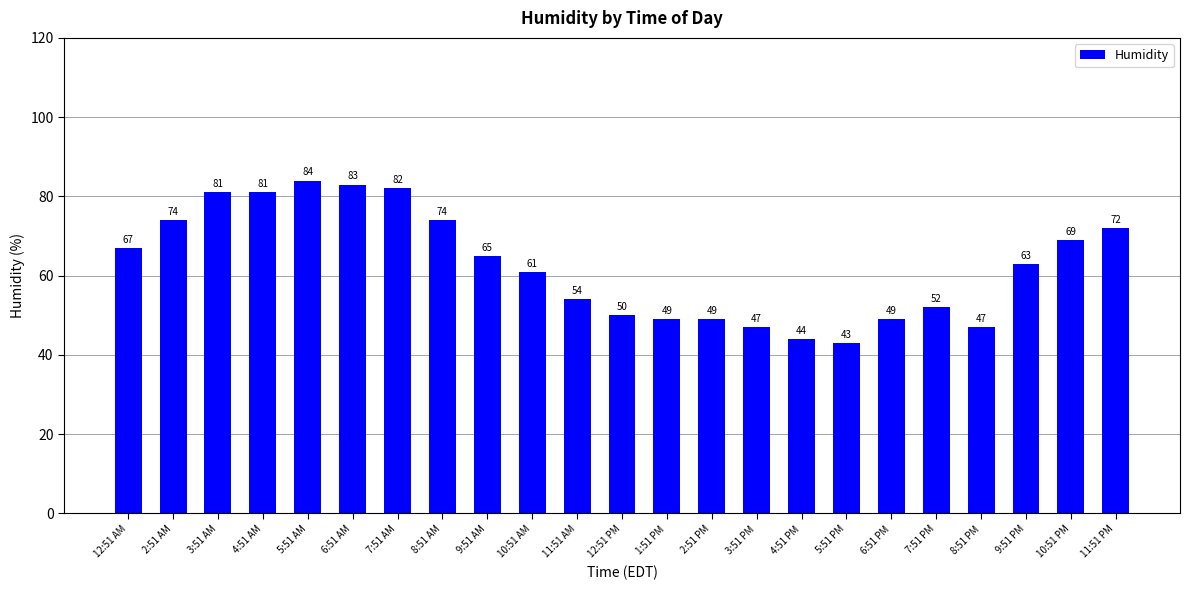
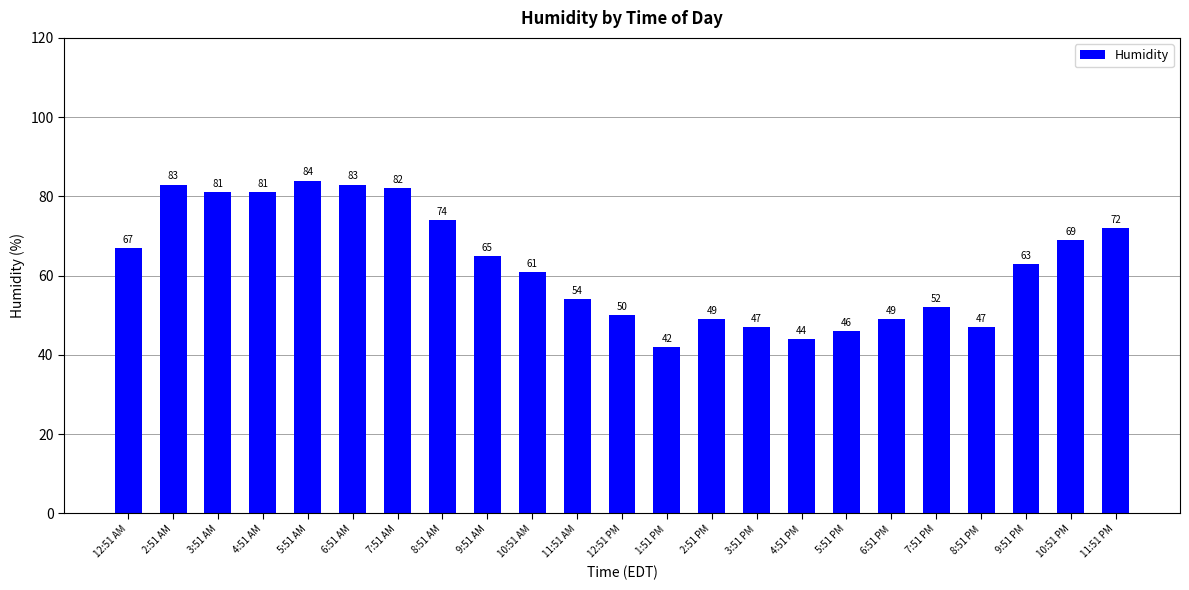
2:51 AM: 74 -> 83
1:51 PM: 49 -> 42
5:51 PM: 43 -> 46
